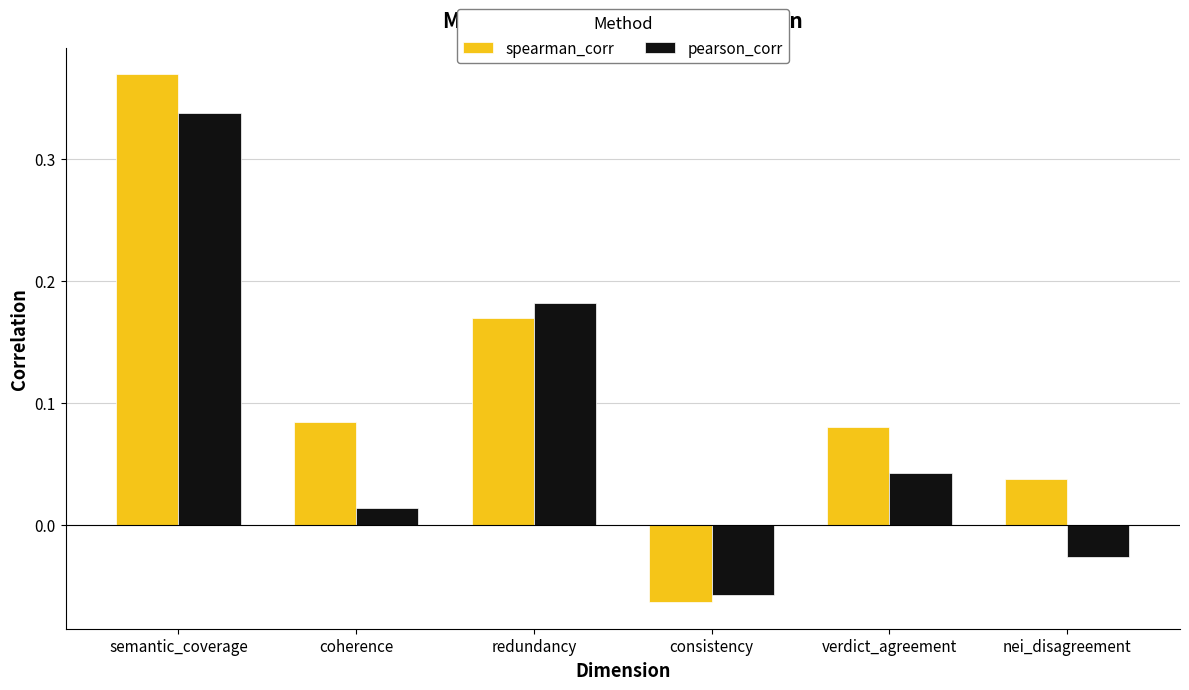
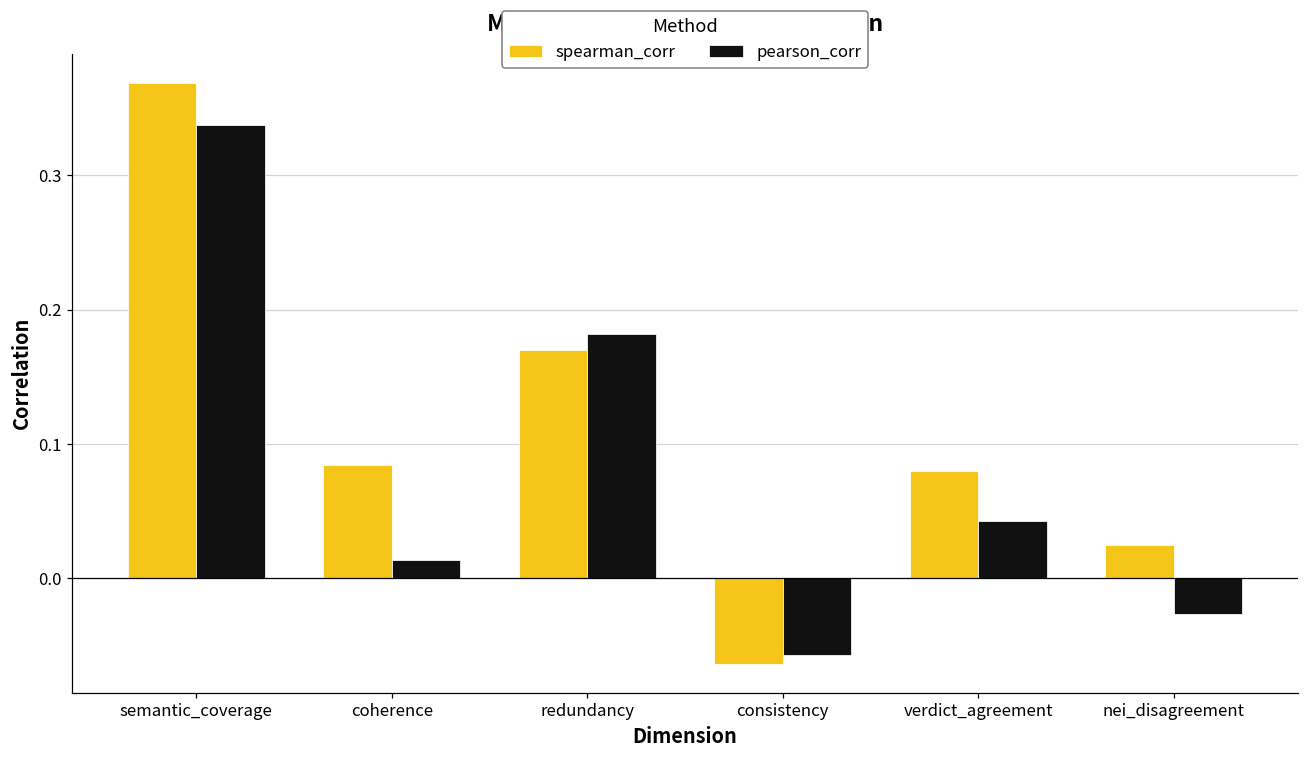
spearman_corr, nei_disagreement: 0.038 -> 0.025
